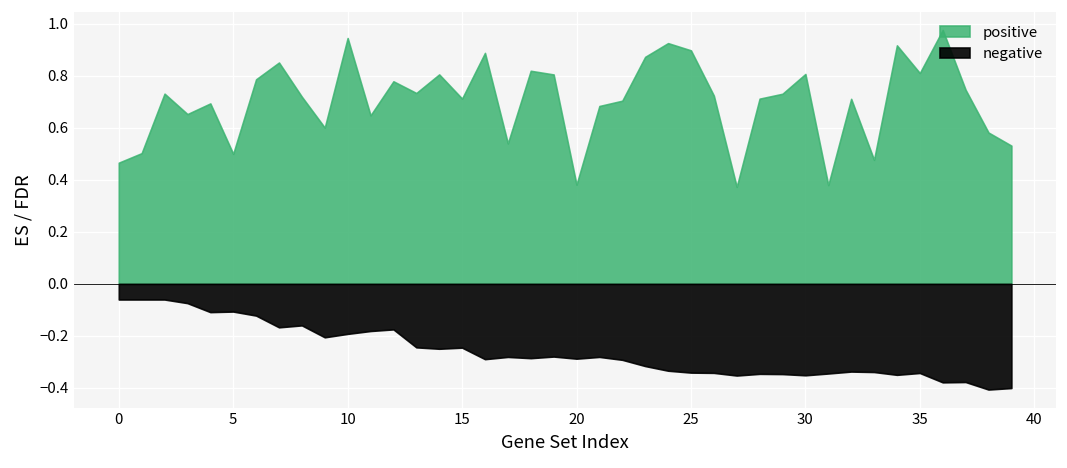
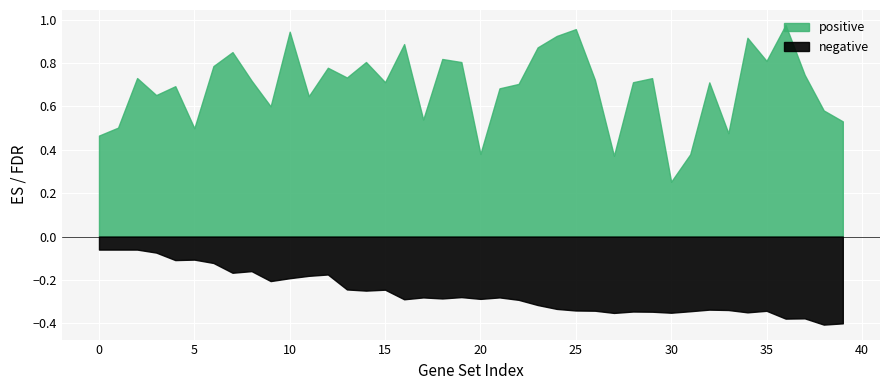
positive, 25: 0.90 -> 0.96
positive, 30: 0.81 -> 0.25
